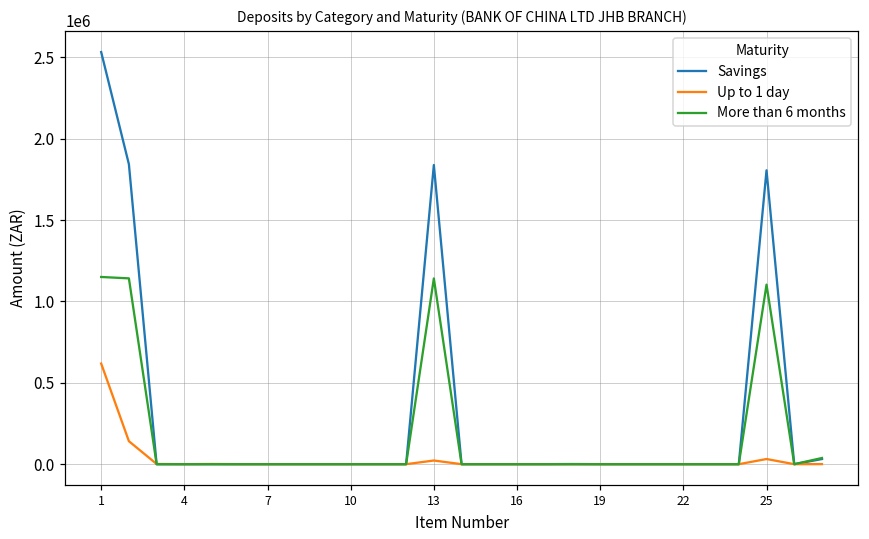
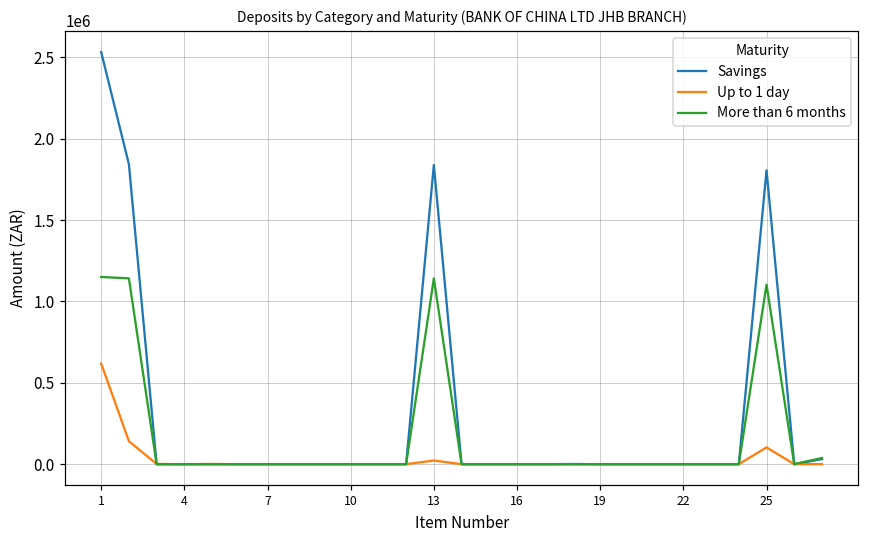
Up to 1 day, 25: 30000 -> 100000
